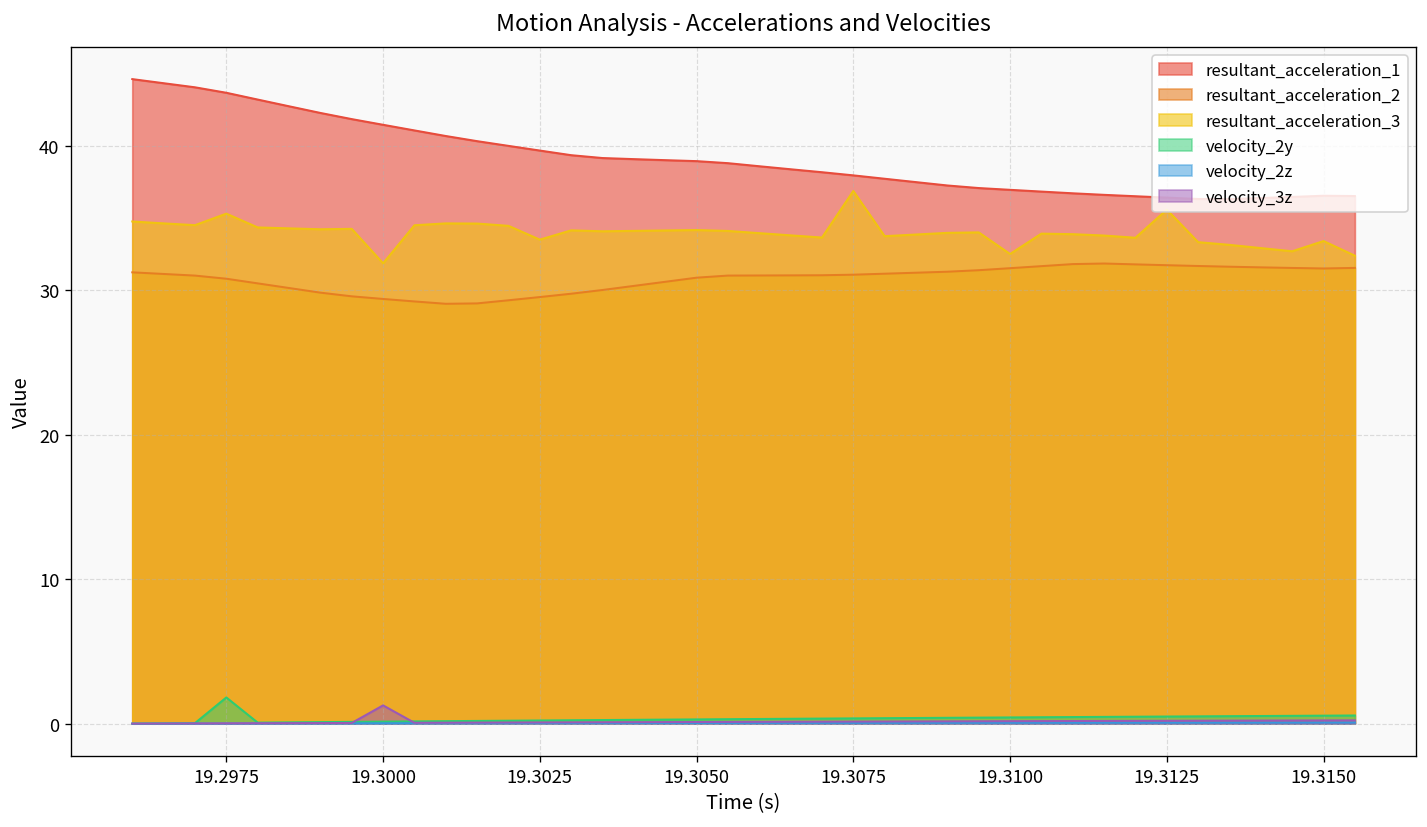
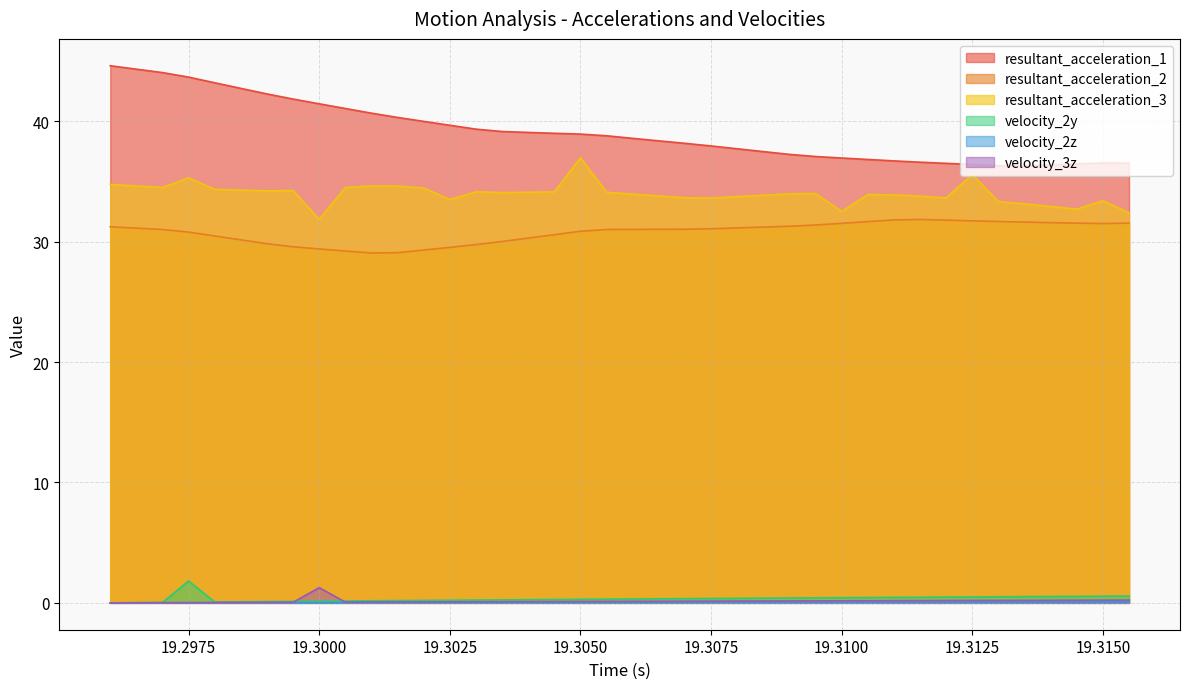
resultant_acceleration_3, 19.3050: 34.2 -> 37.0
resultant_acceleration_3, 19.3075: 36.9 -> 33.6
